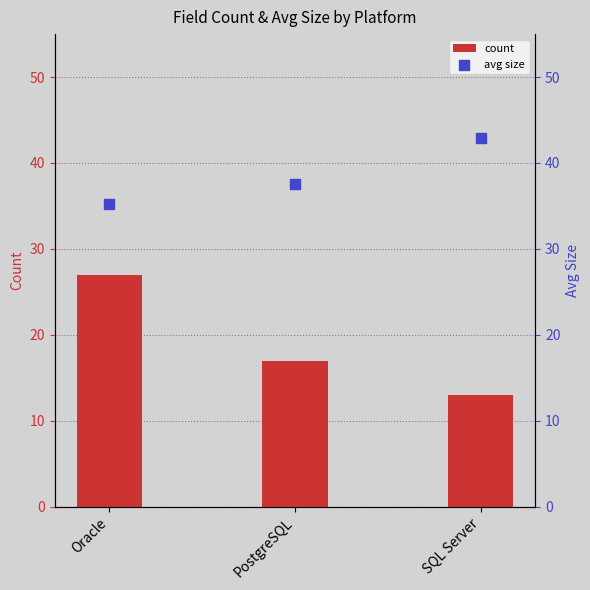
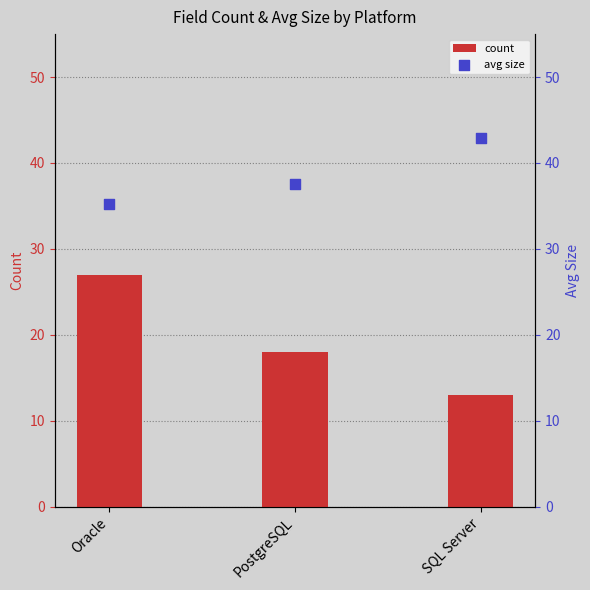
count, PostgreSQL: 17 -> 18
